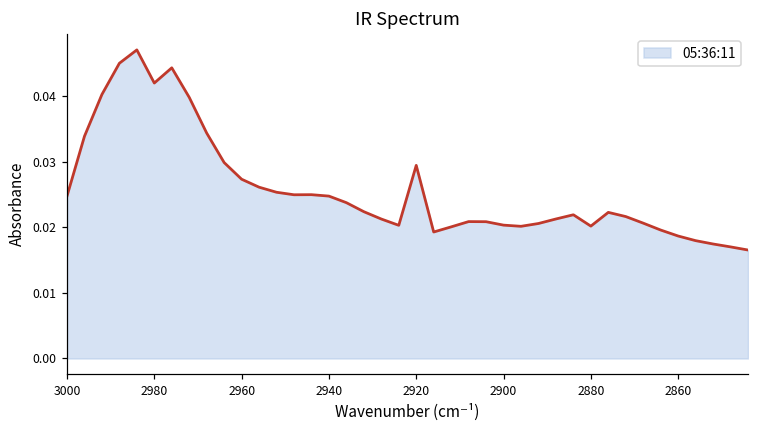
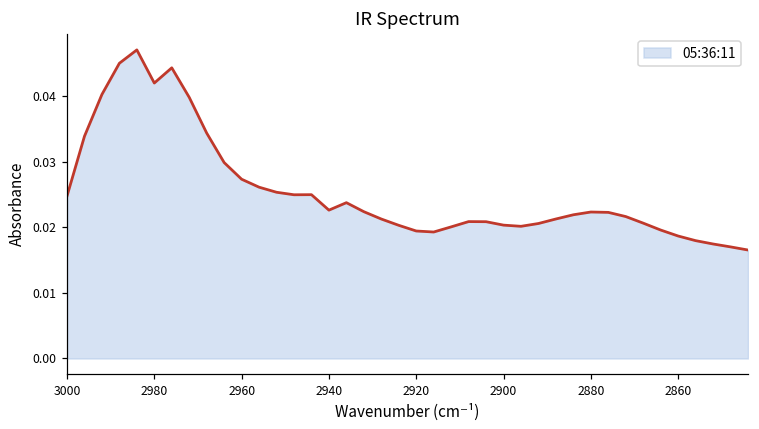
2940: 0.025 -> 0.023
2920: 0.029 -> 0.019
2880: 0.020 -> 0.022
